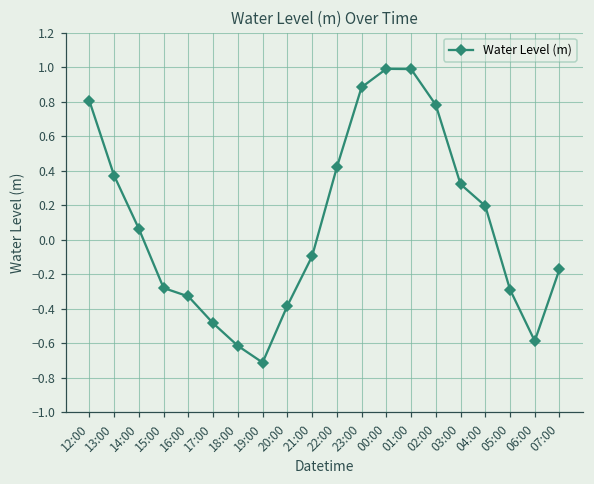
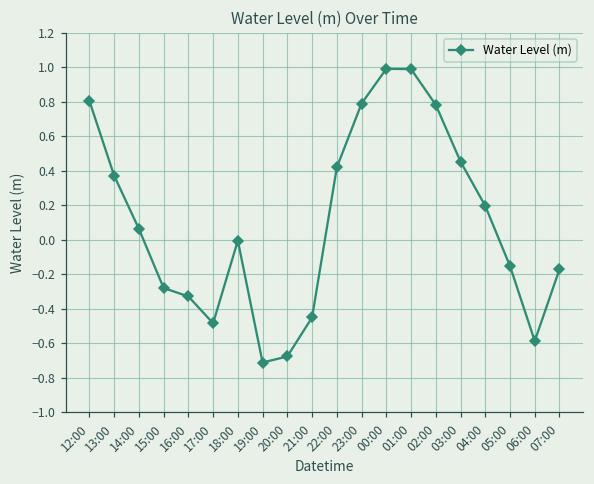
18:00: -0.61 -> 0.00
20:00: -0.38 -> -0.68
21:00: -0.10 -> -0.45
23:00: 0.88 -> 0.79
03:00: 0.32 -> 0.45
05:00: -0.29 -> -0.15
